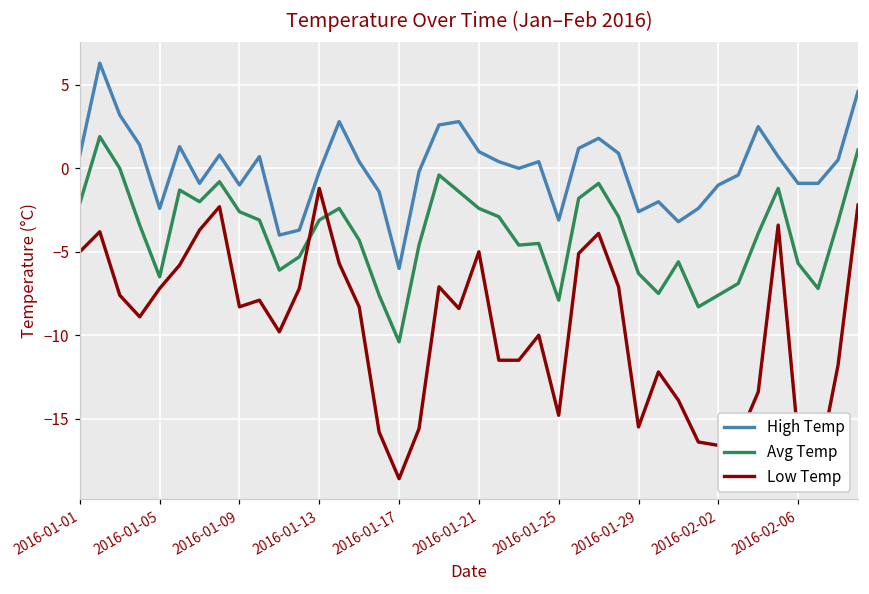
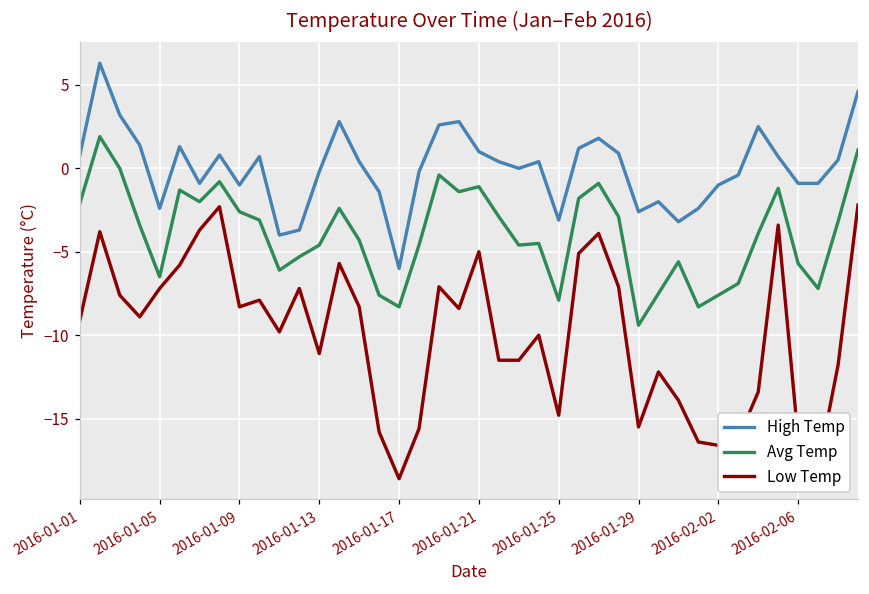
Low Temp, 2016-01-01: -5.0 -> -9.1
Avg Temp, 2016-01-13: -3.1 -> -4.6
Low Temp, 2016-01-13: -1.2 -> -11.1
Avg Temp, 2016-01-17: -10.4 -> -8.3
Avg Temp, 2016-01-21: -2.4 -> -1.1
Avg Temp, 2016-01-29: -6.3 -> -9.4
